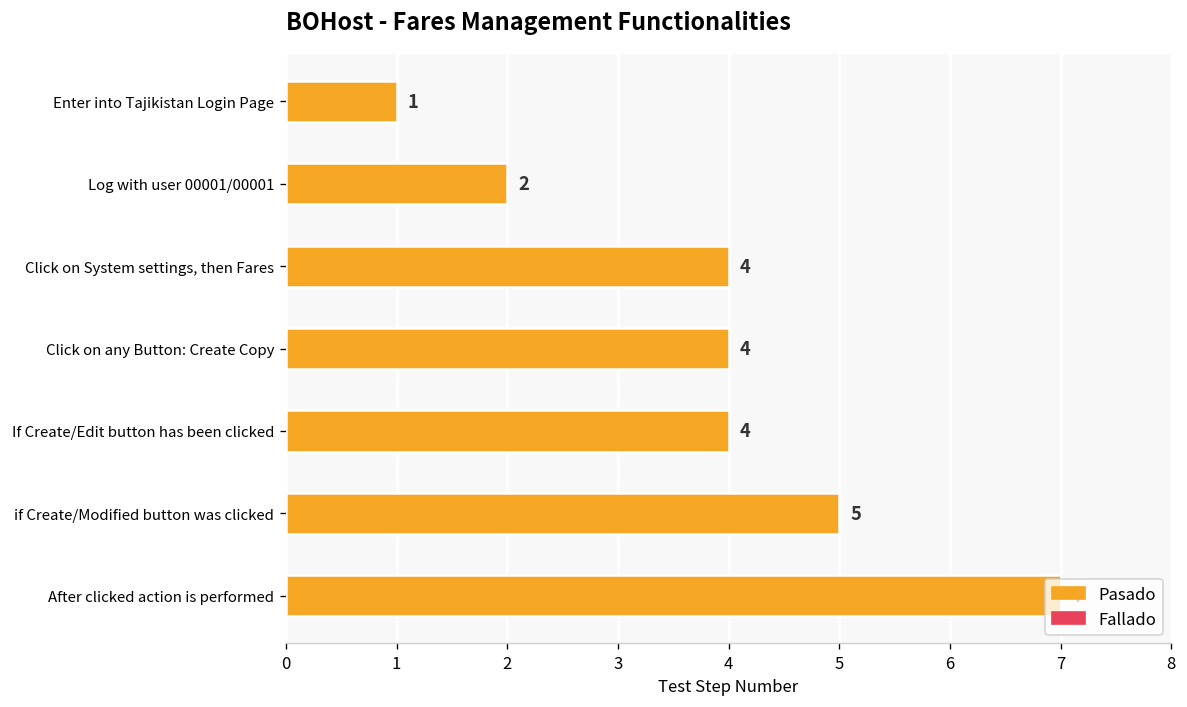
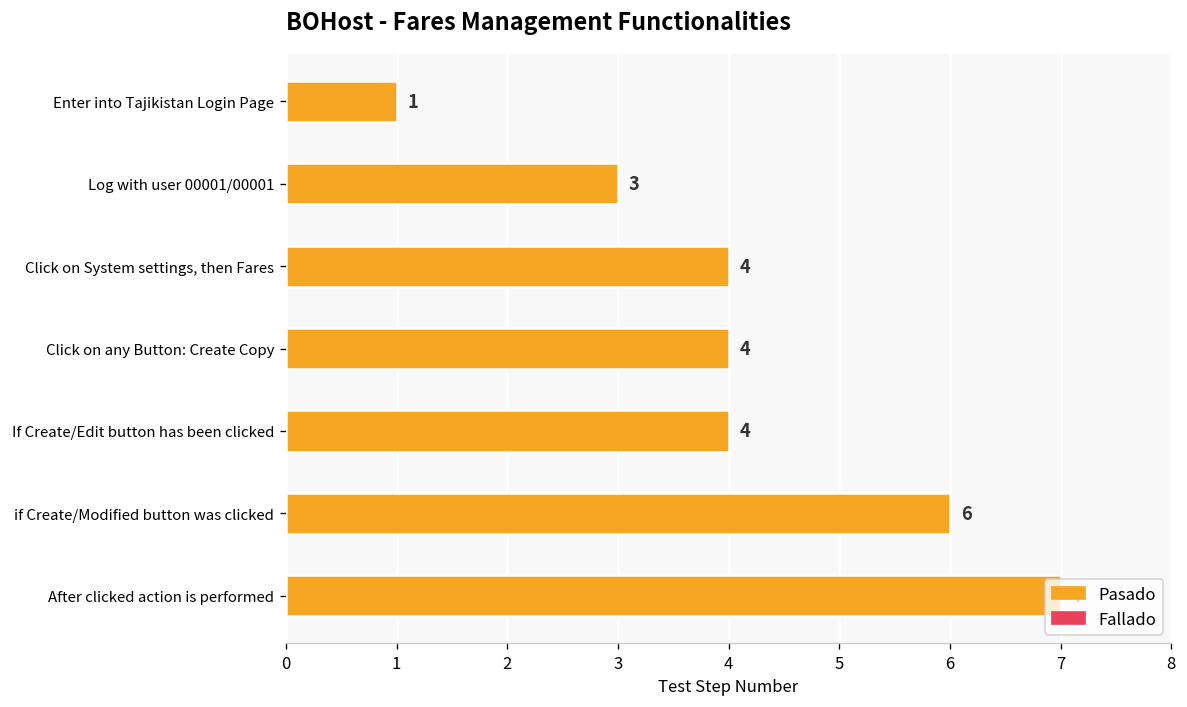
Log with user 00001/00001: 2 -> 3
if Create/Modified button was clicked: 5 -> 6
